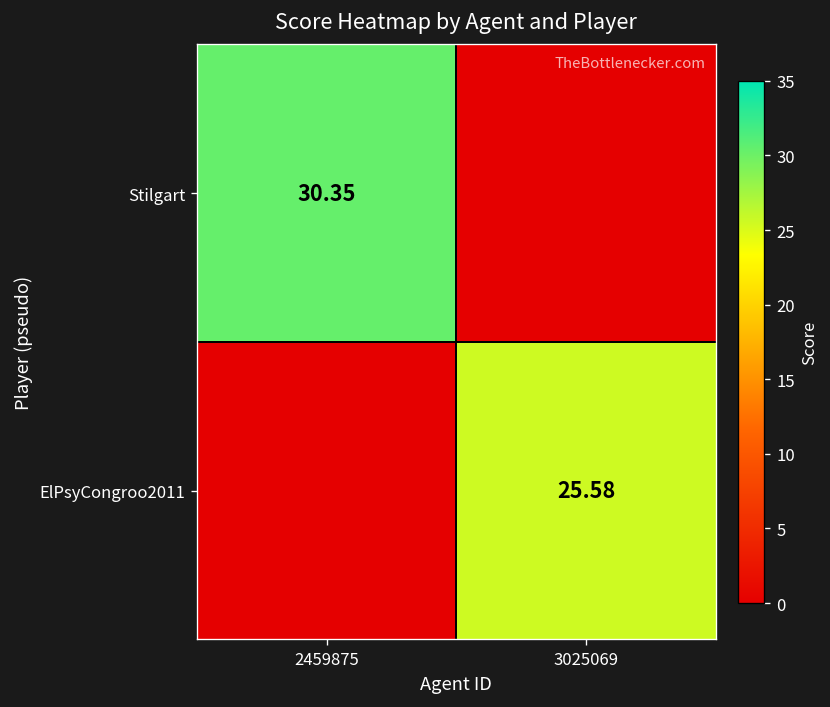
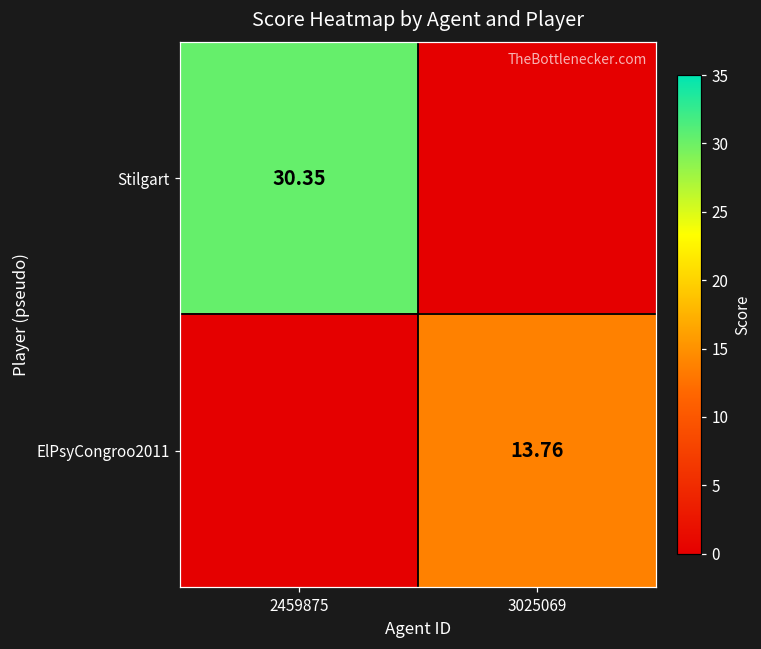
ElPsyCongroo2011, 3025069: 25.58 -> 13.76
